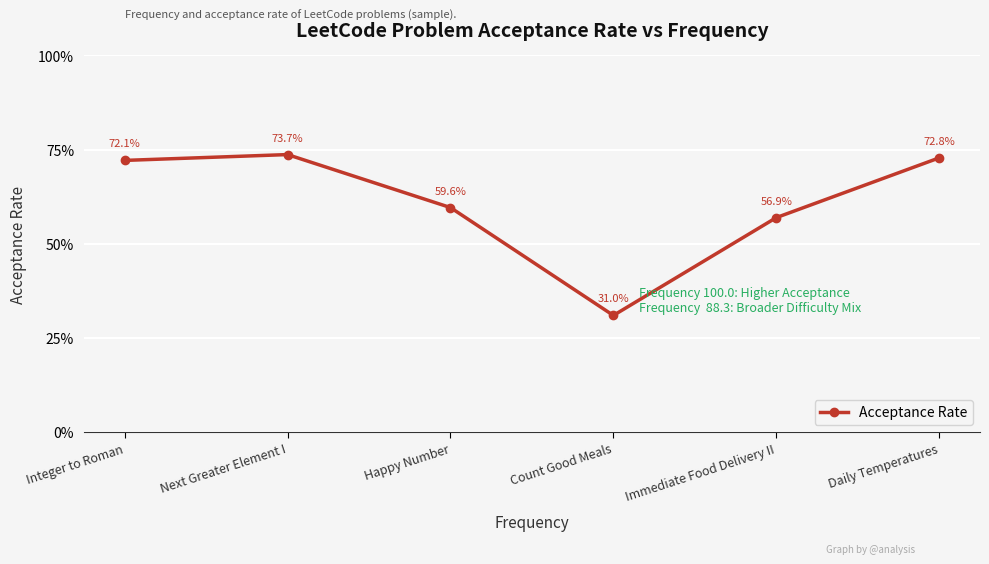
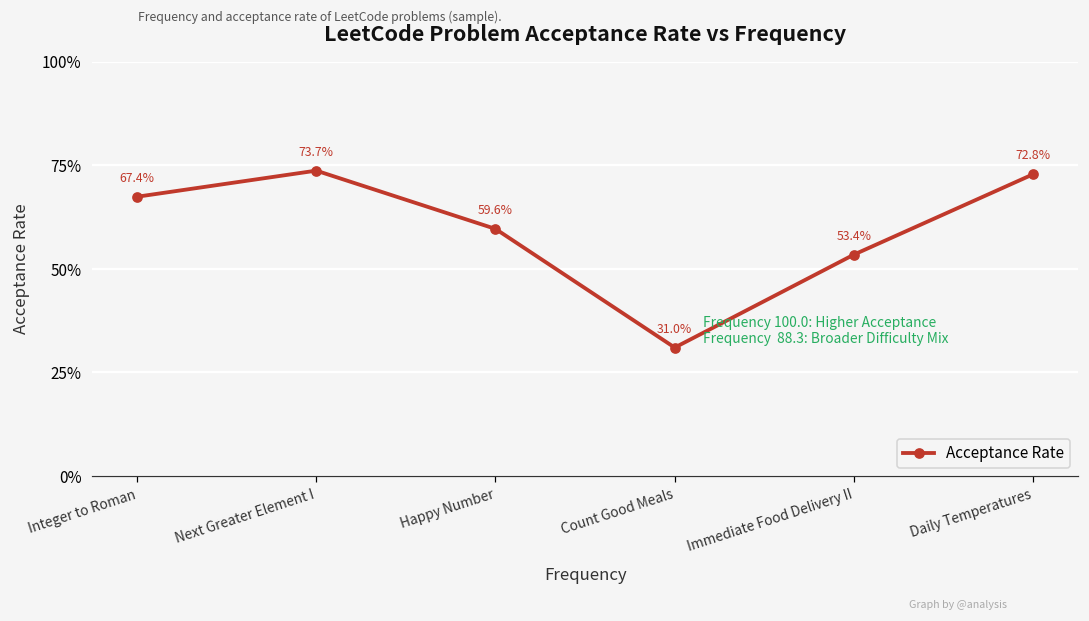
Integer to Roman: 72.1% -> 67.4%
Immediate Food Delivery II: 56.9% -> 53.4%
